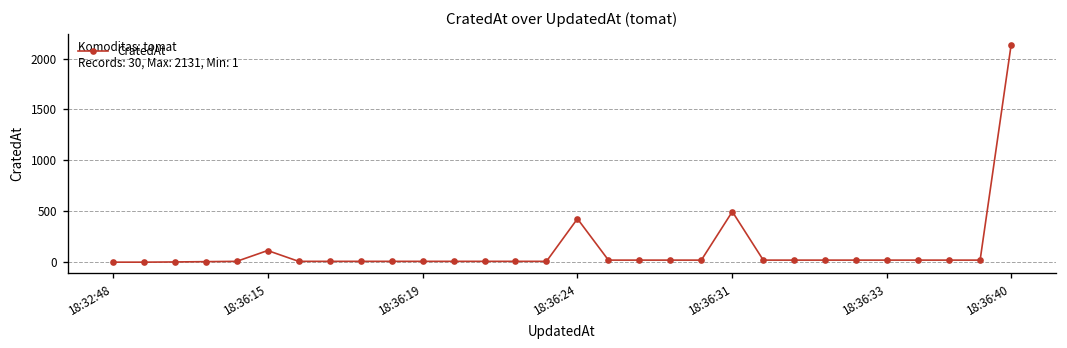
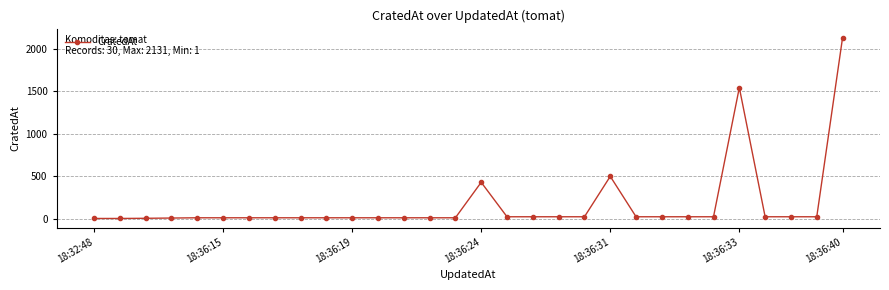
18:36:15: 100 -> 0
18:36:33: 0 -> 1500
